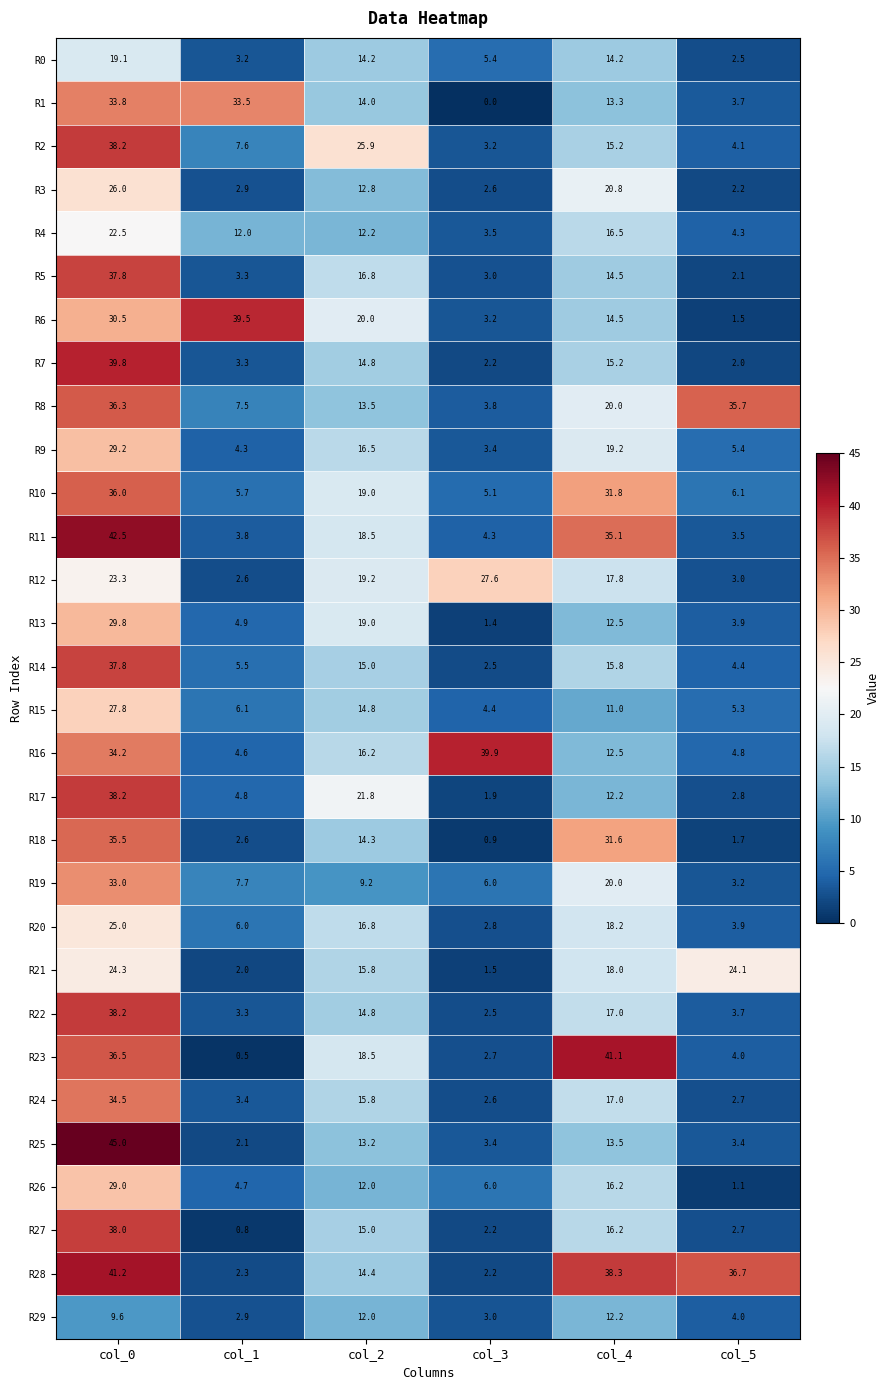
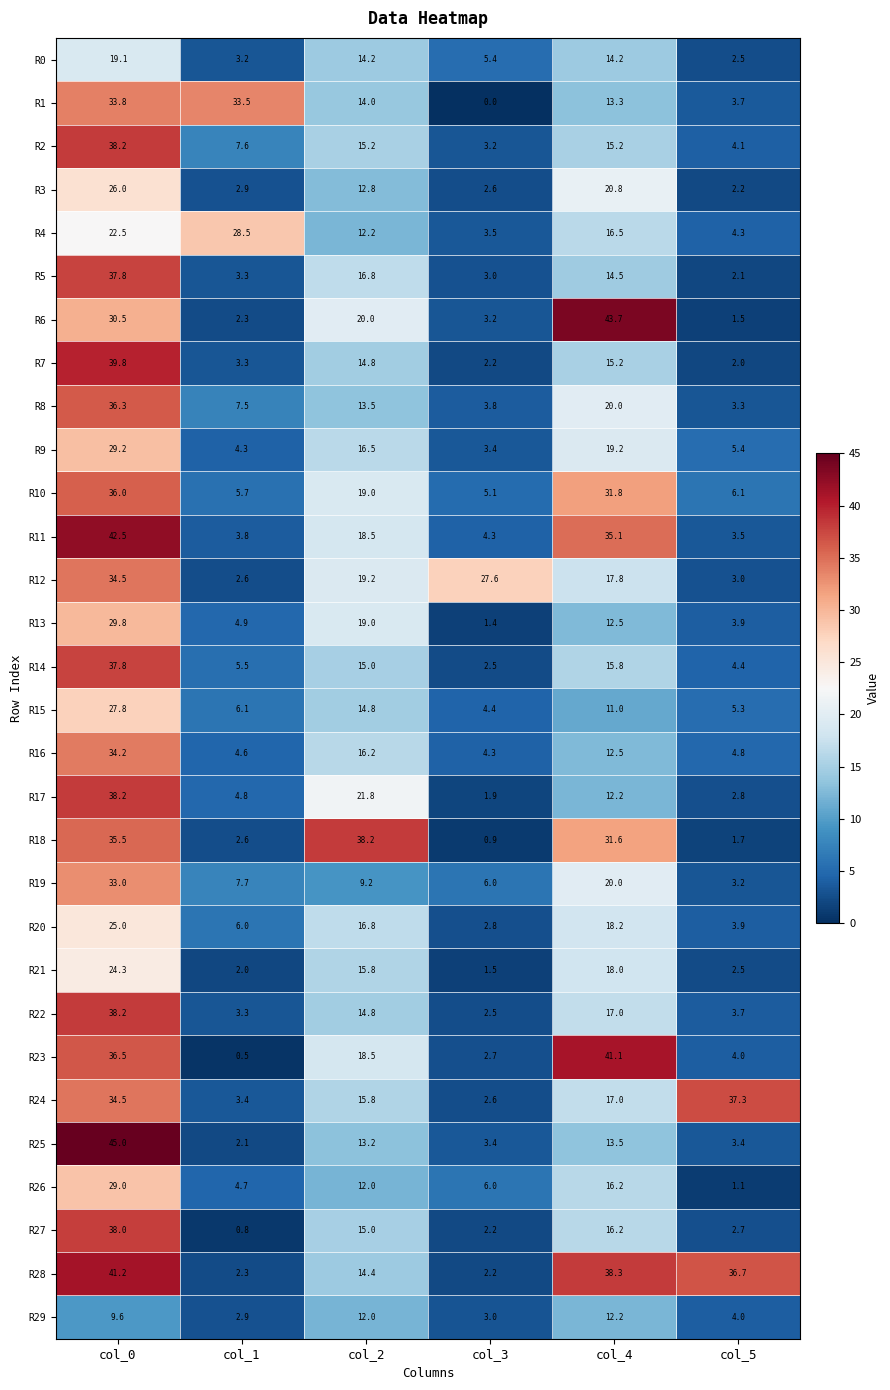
R2, col_2: 25.9 -> 15.2
R4, col_1: 12.0 -> 28.5
R6, col_1: 39.5 -> 2.3
R6, col_4: 14.5 -> 43.7
R8, col_5: 35.7 -> 3.3
R12, col_0: 23.3 -> 34.5
R16, col_3: 39.9 -> 4.3
R18, col_2: 14.3 -> 38.2
R21, col_5: 24.1 -> 2.5
R24, col_5: 2.7 -> 37.3
